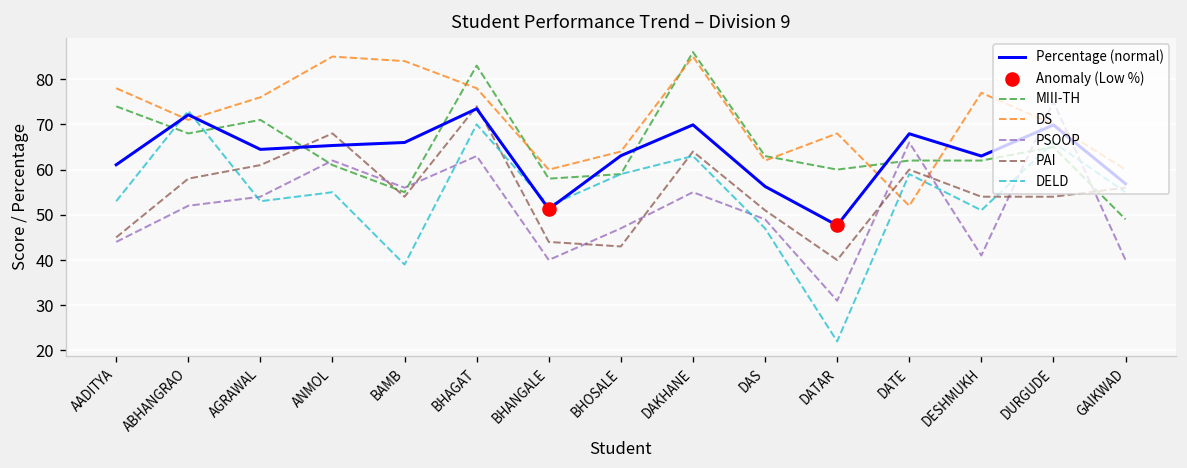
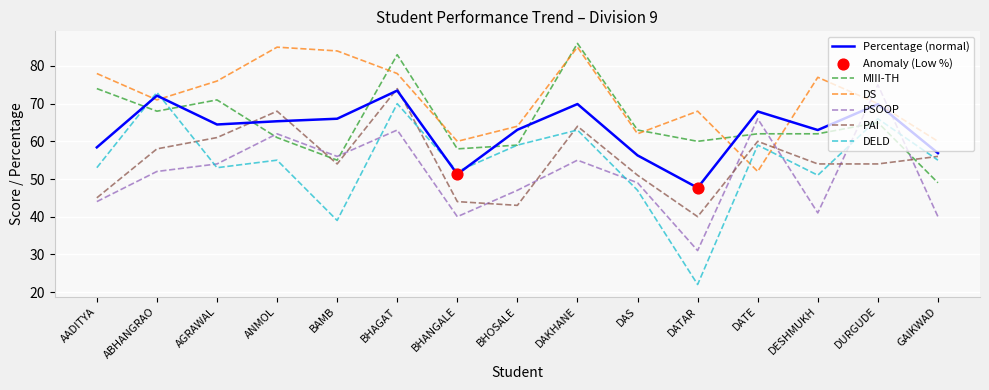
Percentage (normal), AADITYA: 61 -> 58
